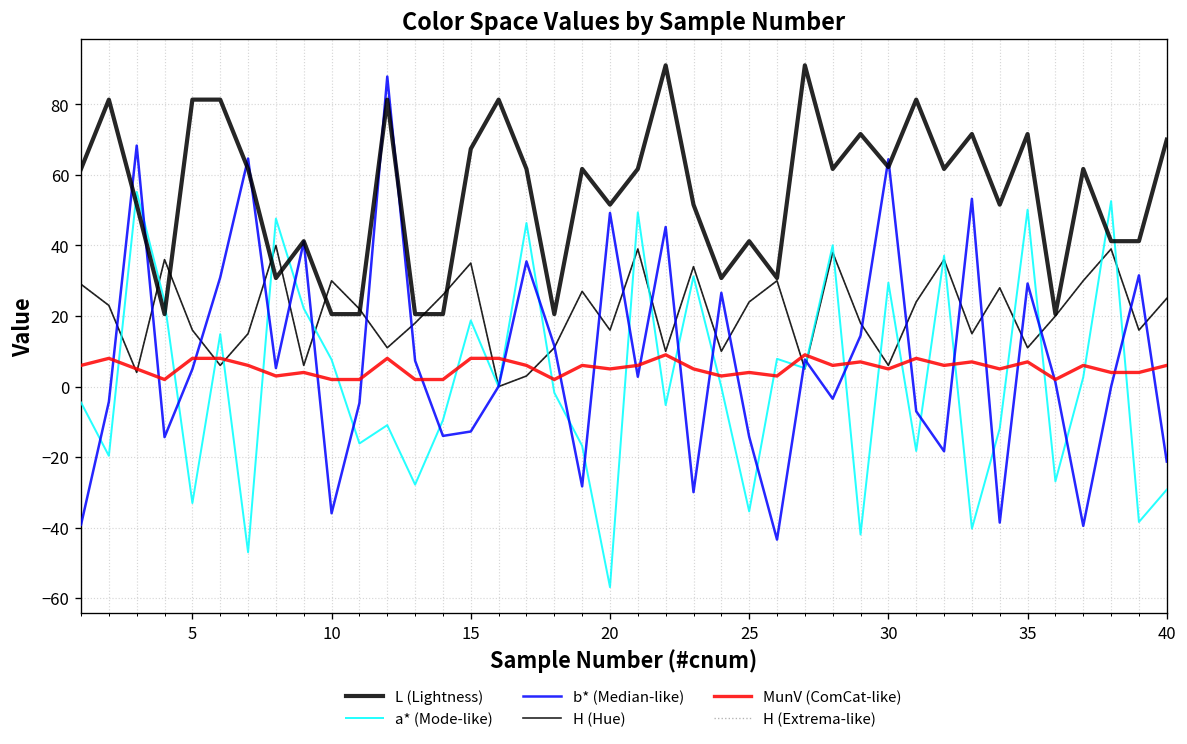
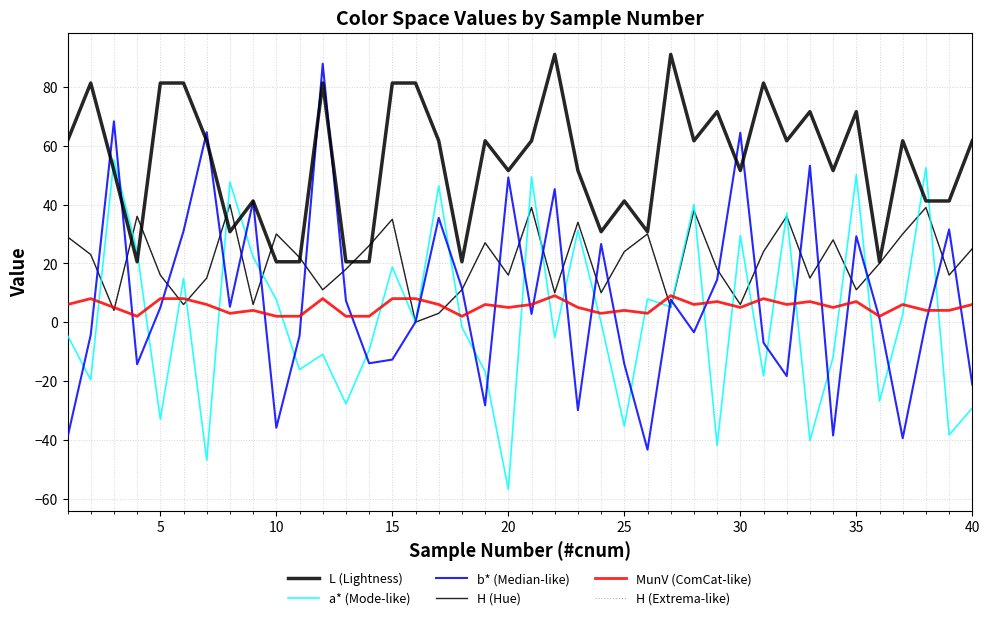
L (Lightness), 15: 67 -> 81
L (Lightness), 30: 62 -> 52
L (Lightness), 40: 70 -> 62
